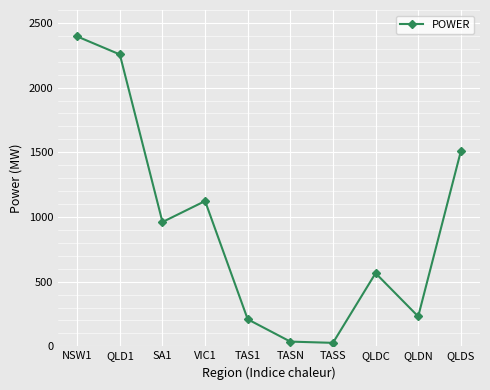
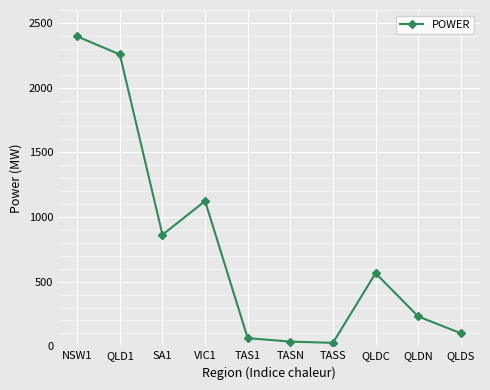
SA1: 960 -> 860
TAS1: 210 -> 60
QLDS: 1510 -> 100
